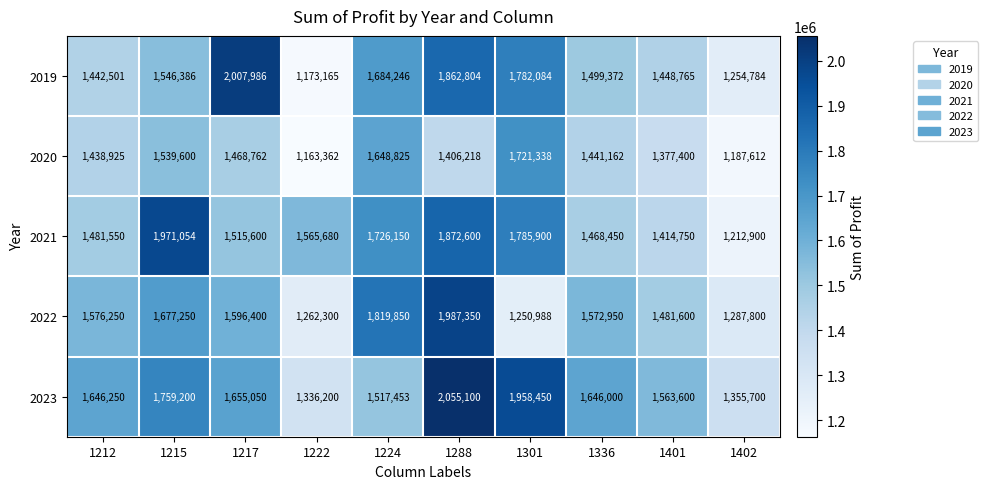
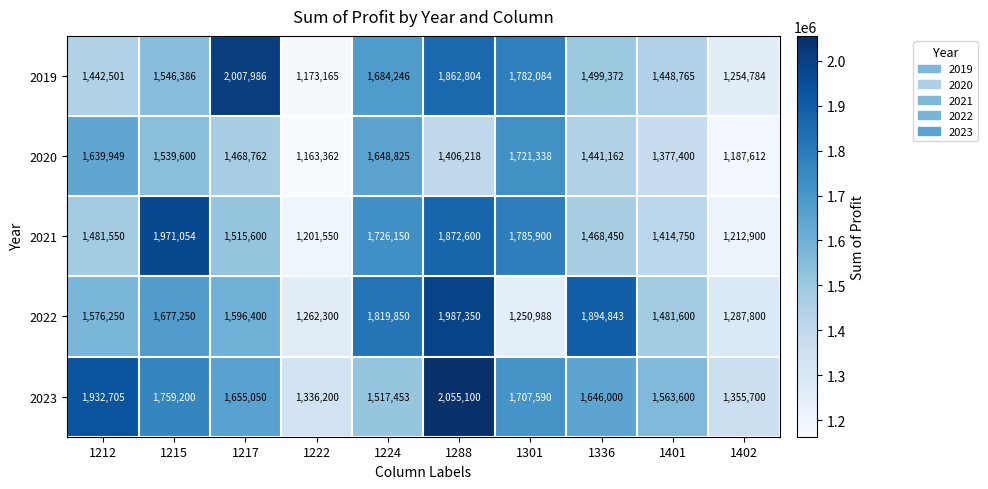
2020, 1212: 1,438,925 -> 1,639,949
2021, 1222: 1,565,680 -> 1,201,550
2022, 1336: 1,572,950 -> 1,894,843
2023, 1212: 1,646,250 -> 1,932,705
2023, 1301: 1,958,450 -> 1,707,590
